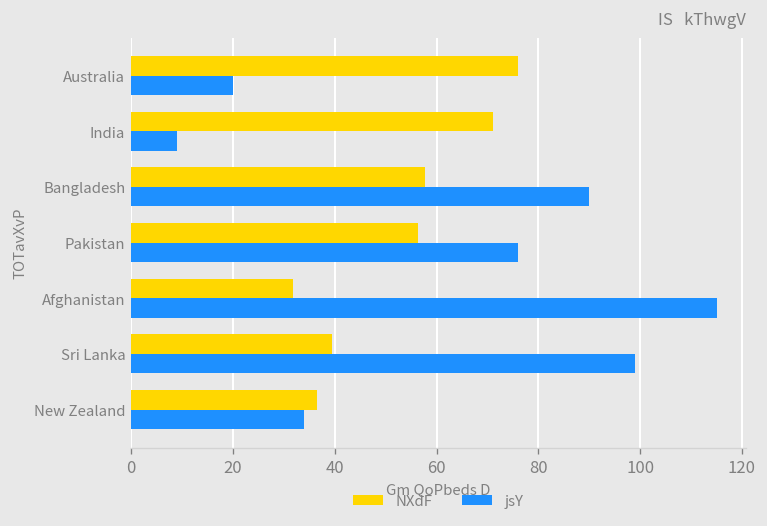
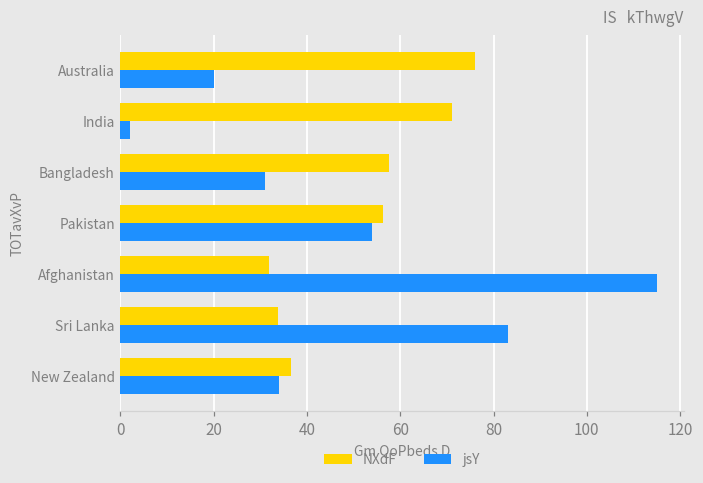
jsY, India: 9 -> 2
jsY, Bangladesh: 90 -> 31
jsY, Pakistan: 76 -> 54
NXdF, Sri Lanka: 40 -> 34
jsY, Sri Lanka: 99 -> 83
